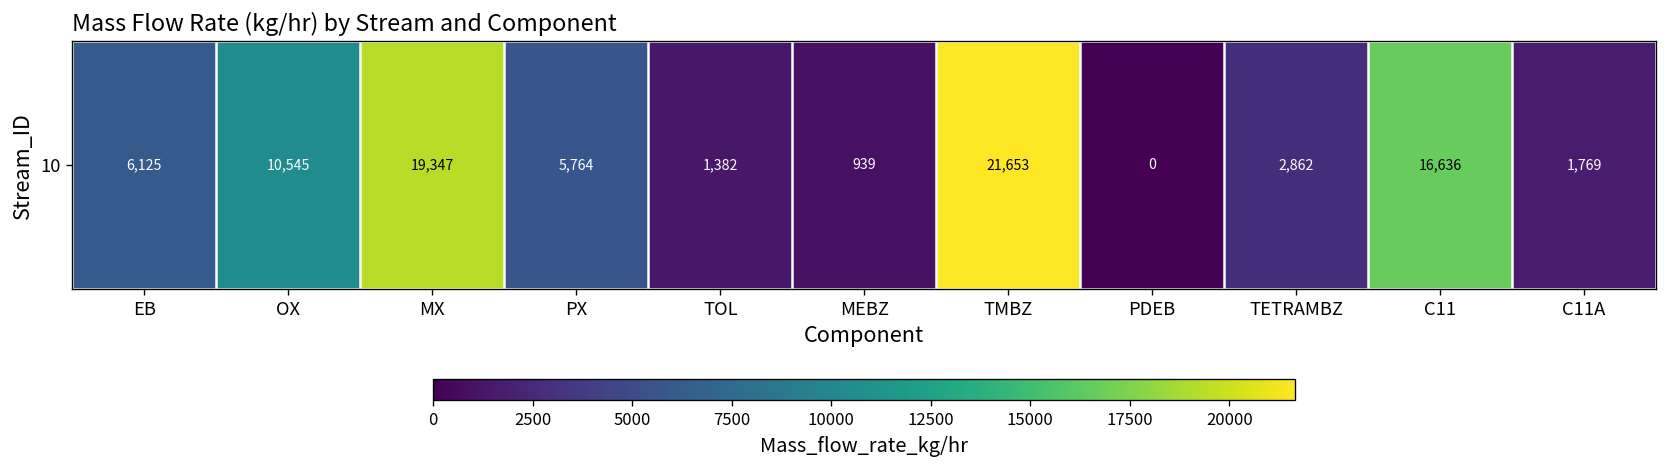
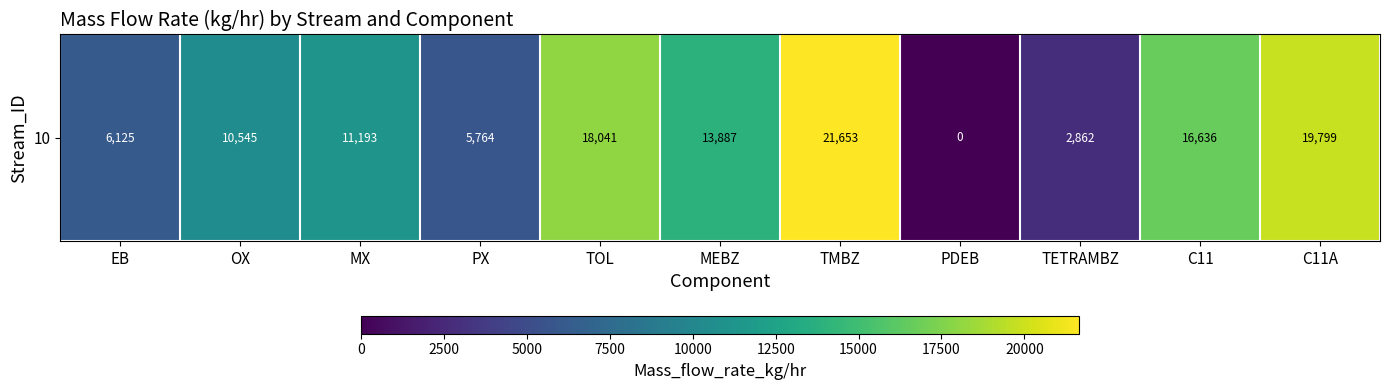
10, MX: 19,347 -> 11,193
10, TOL: 1,382 -> 18,041
10, MEBZ: 939 -> 13,887
10, C11A: 1,769 -> 19,799
